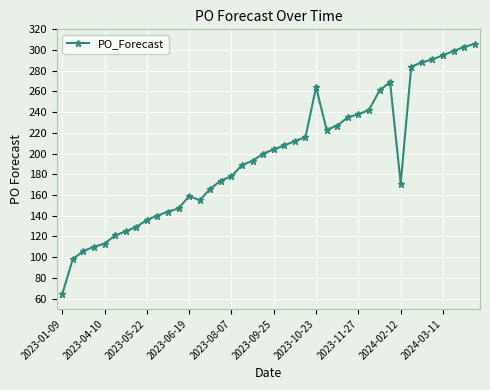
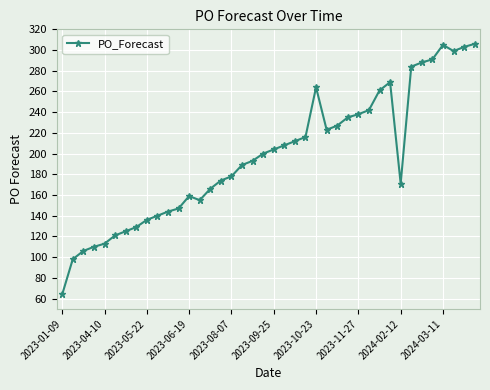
2024-03-11: 295 -> 305
